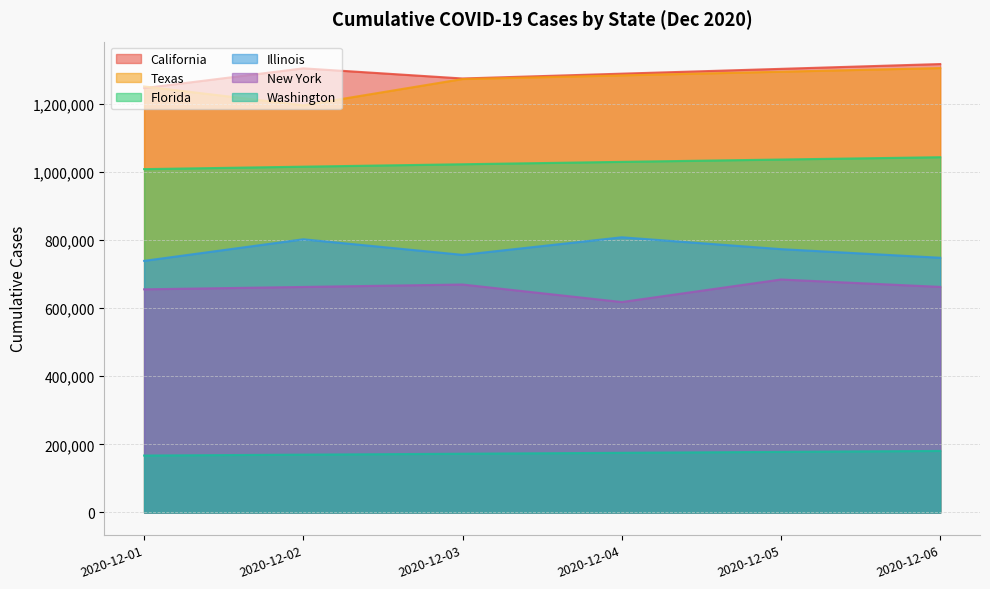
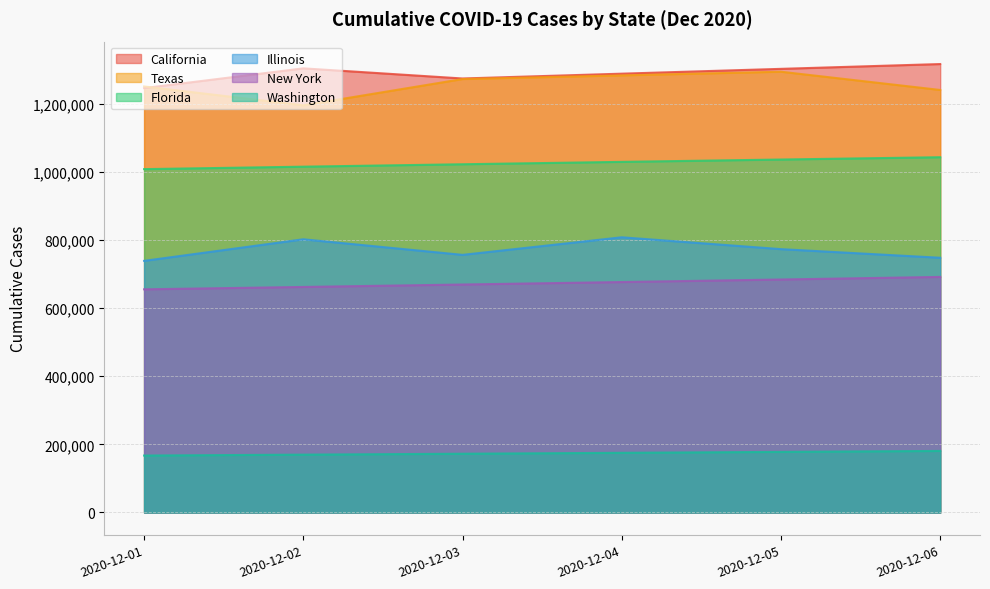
New York, 2020-12-04: 620,000 -> 680,000
Texas, 2020-12-06: 1,300,000 -> 1,240,000
New York, 2020-12-06: 660,000 -> 690,000
